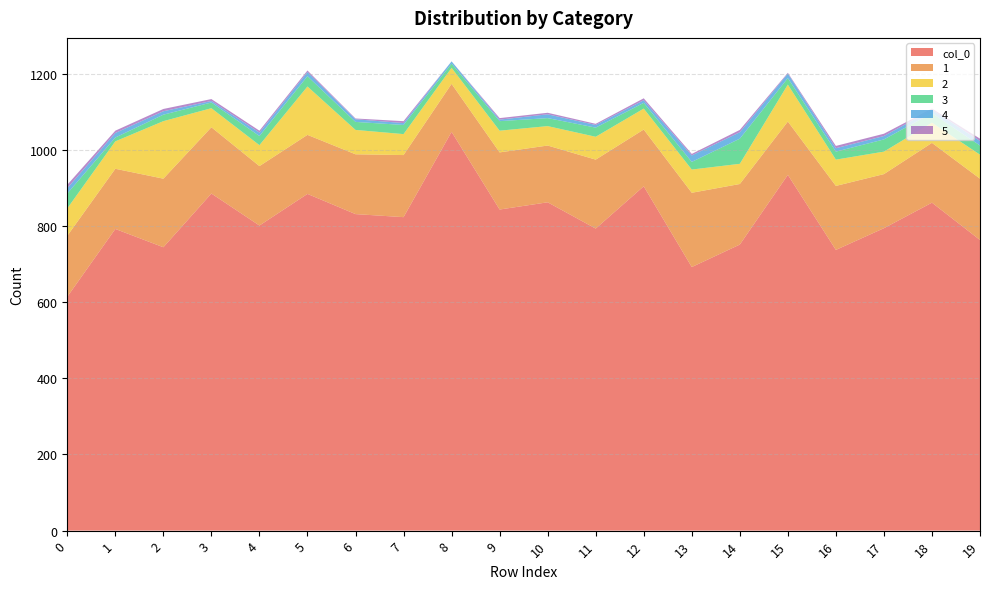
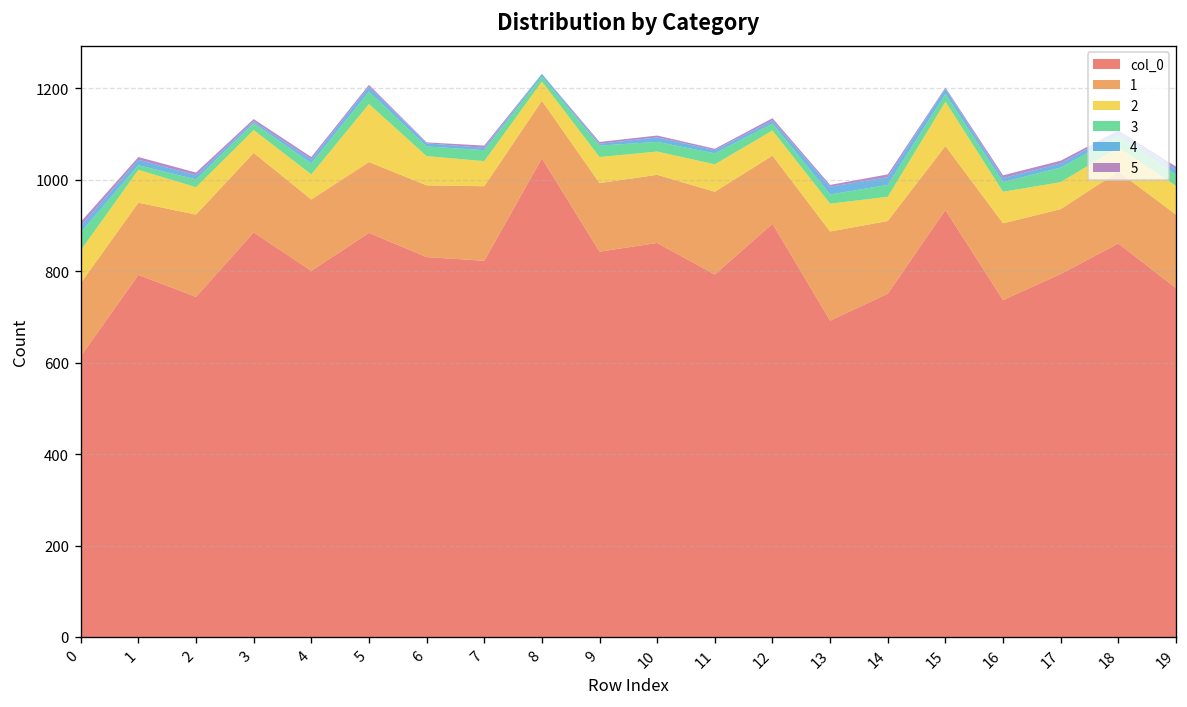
2, 2: 150 -> 60
3, 14: 70 -> 30
